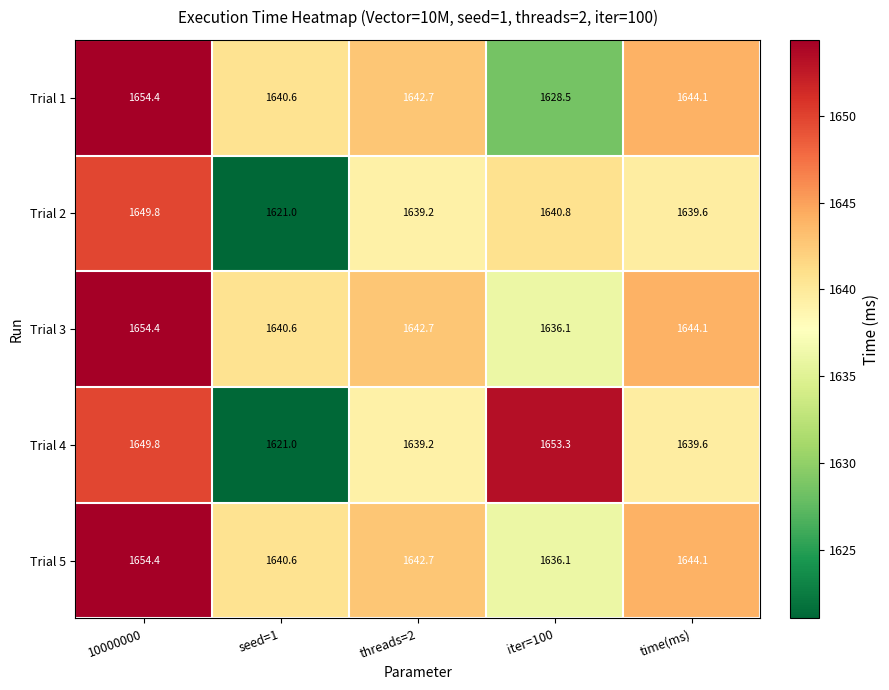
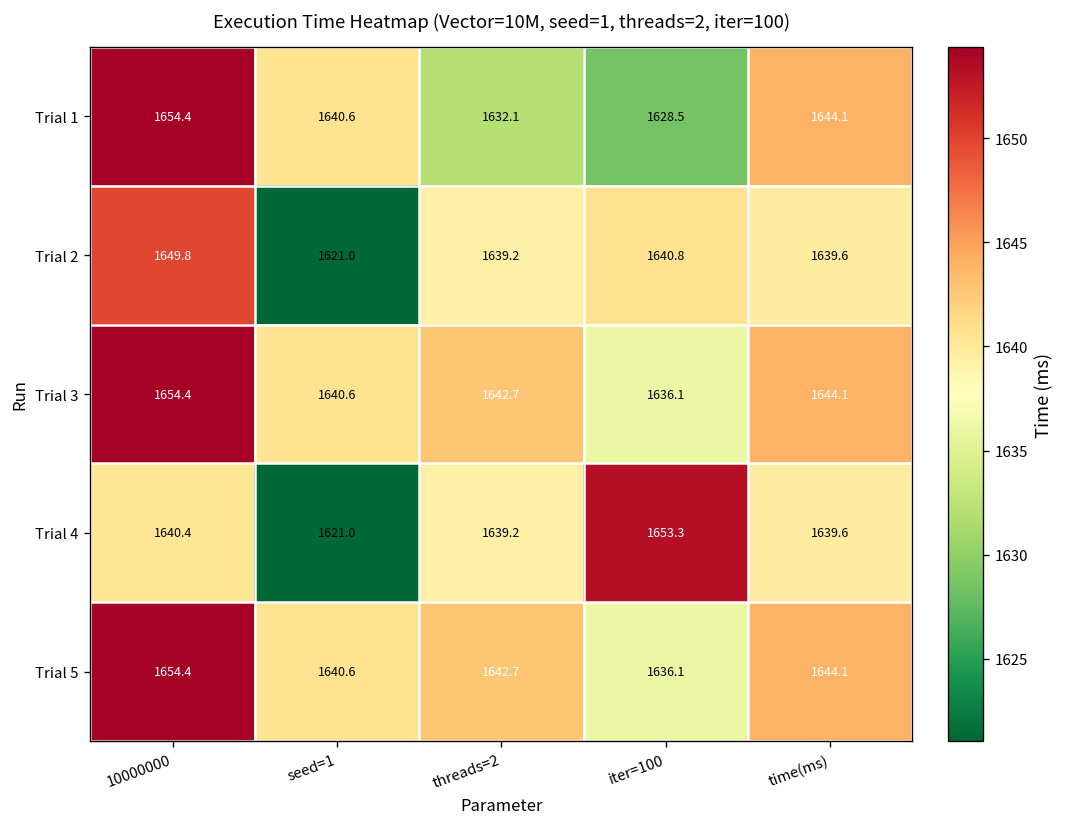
Trial 1, threads=2: 1642.7 -> 1632.1
Trial 4, 10000000: 1649.8 -> 1640.4
